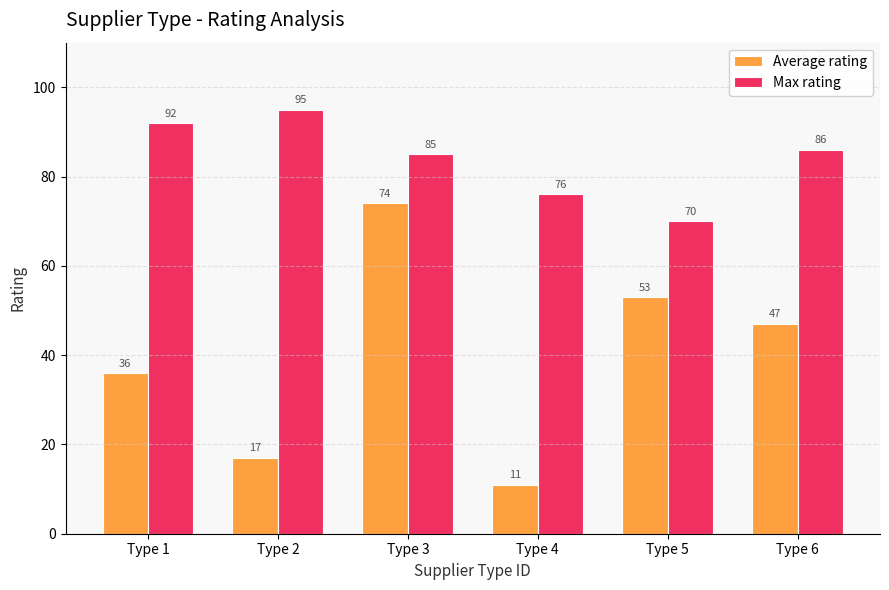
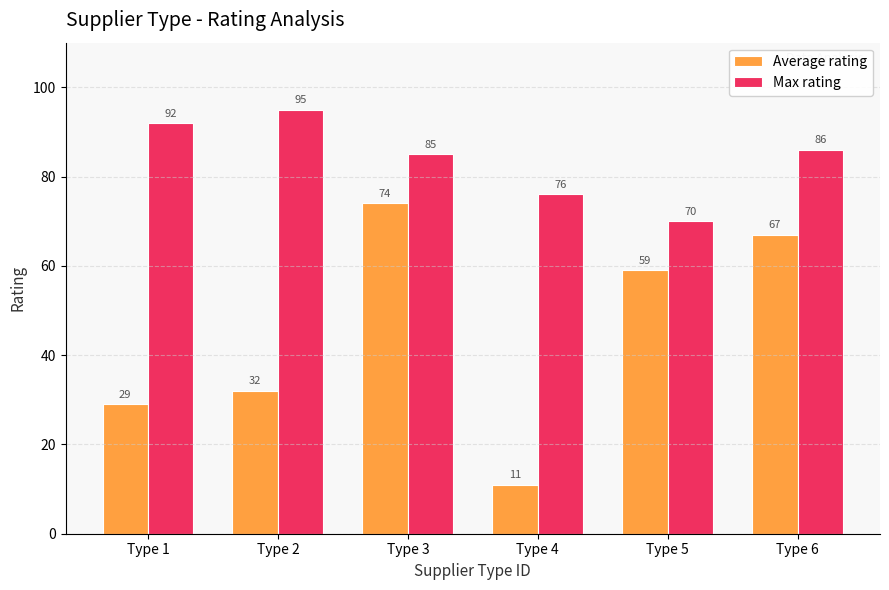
Average rating, Type 1: 36 -> 29
Average rating, Type 2: 17 -> 32
Average rating, Type 5: 53 -> 59
Average rating, Type 6: 47 -> 67
